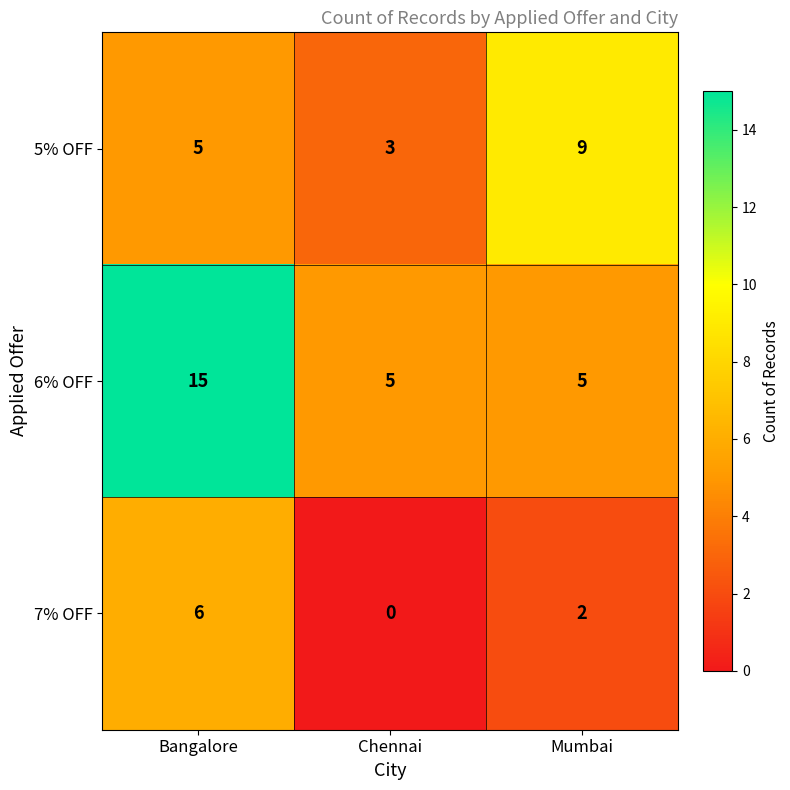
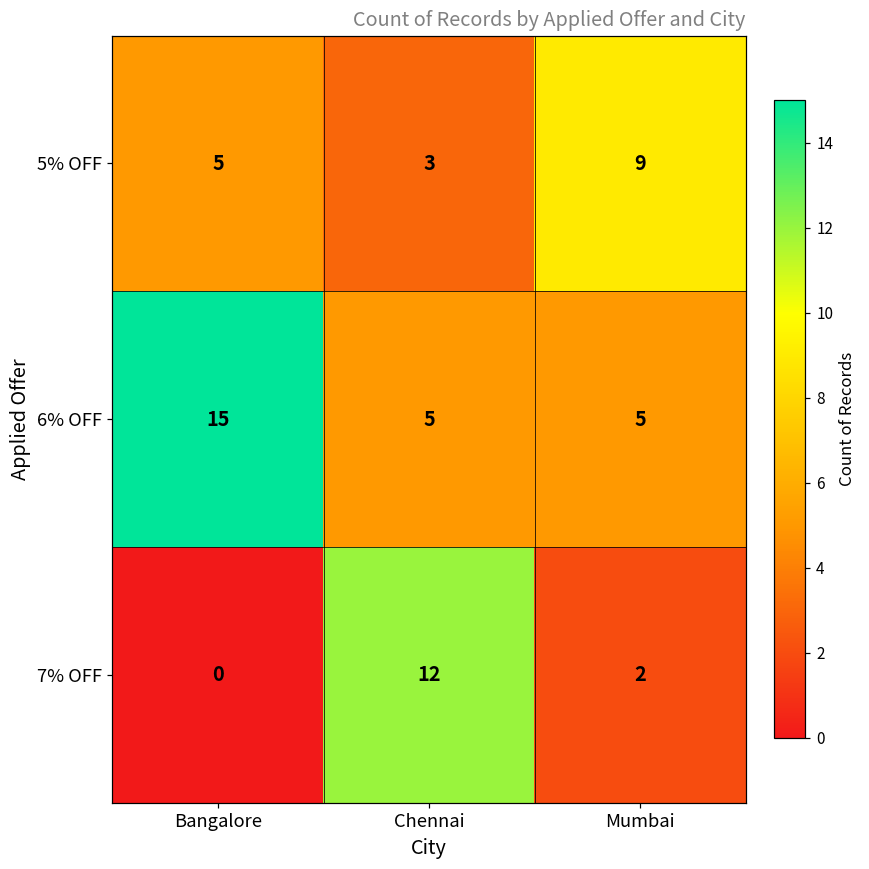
7% OFF, Bangalore: 6 -> 0
7% OFF, Chennai: 0 -> 12
